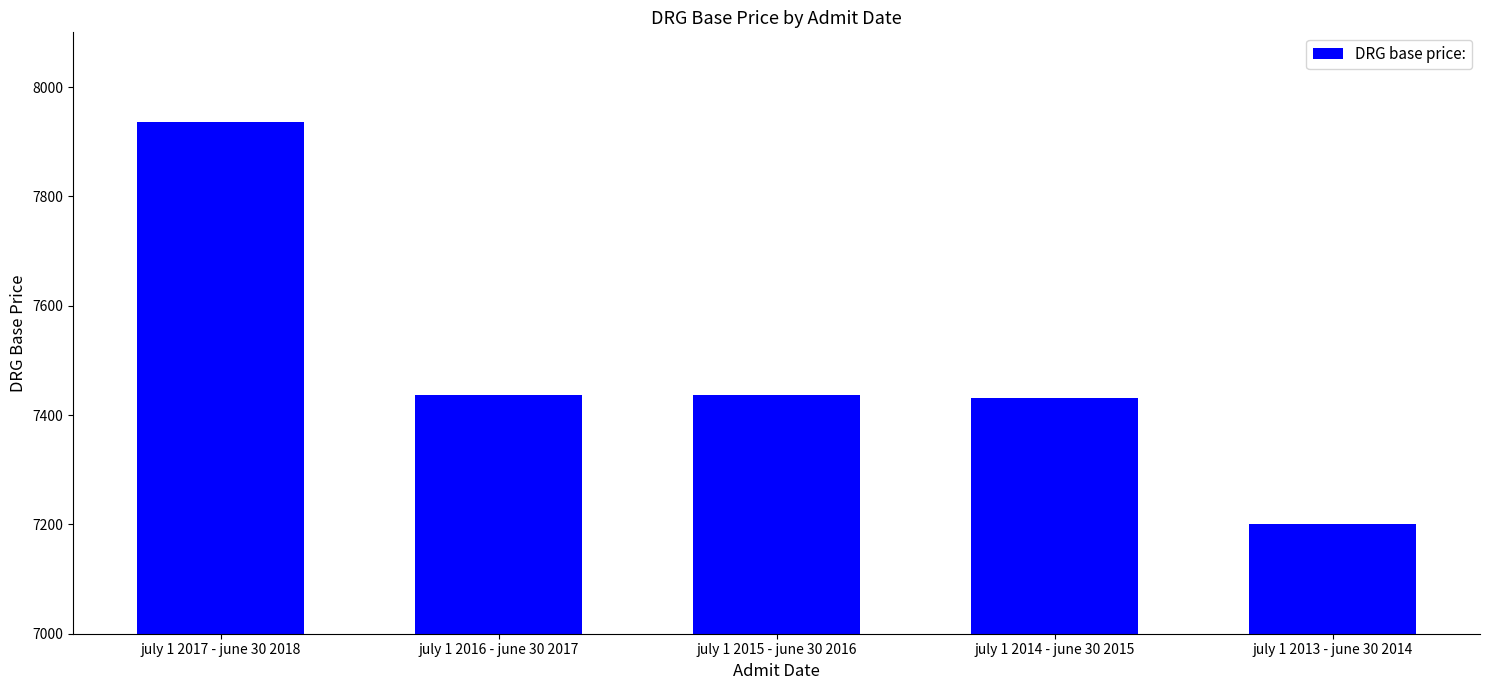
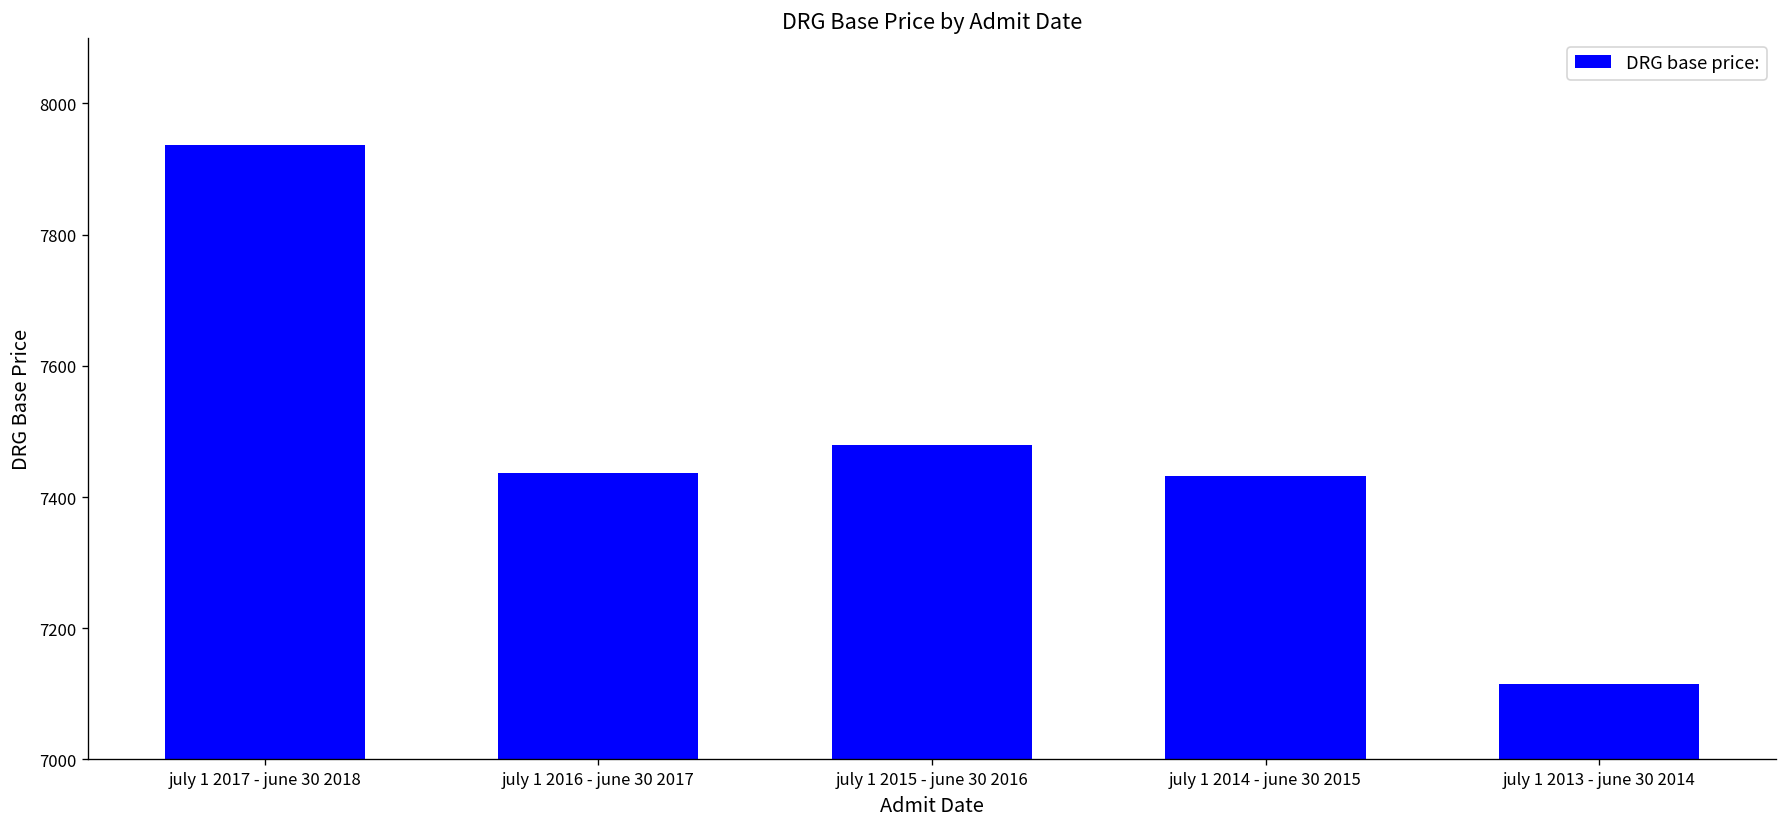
july 1 2015 - june 30 2016: 7440 -> 7480
july 1 2013 - june 30 2014: 7200 -> 7120
